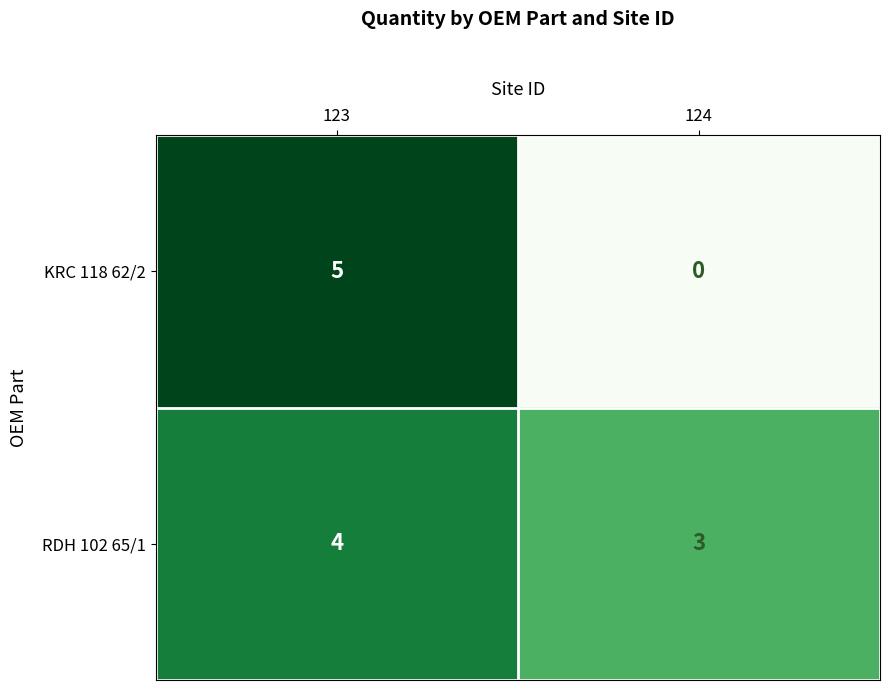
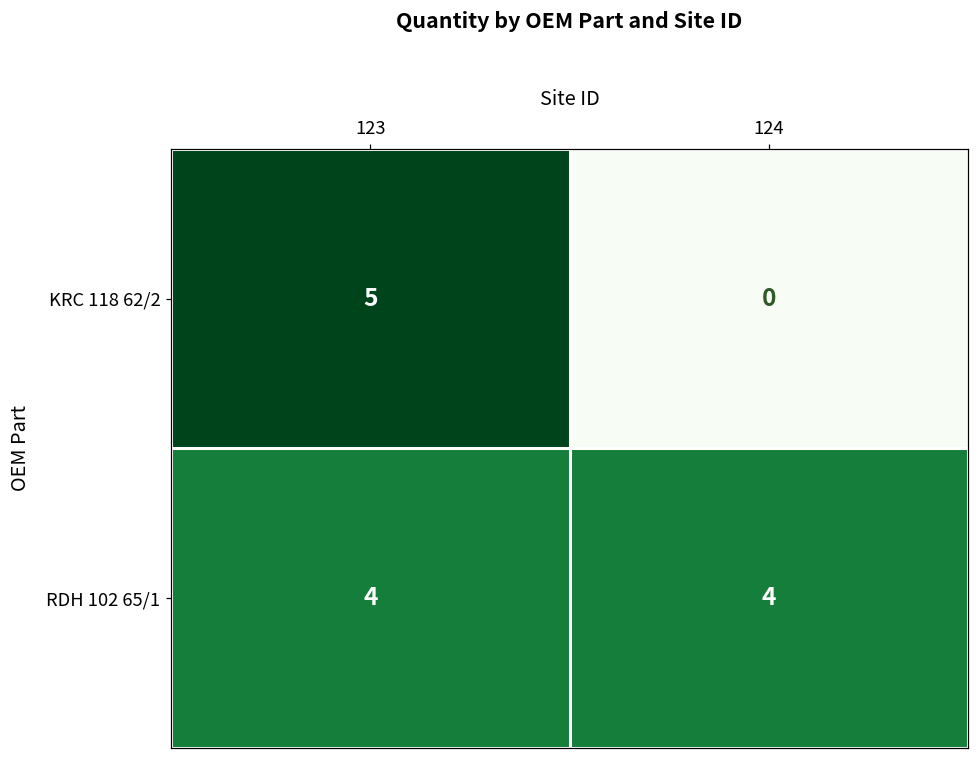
RDH 102 65/1, 124: 3 -> 4
